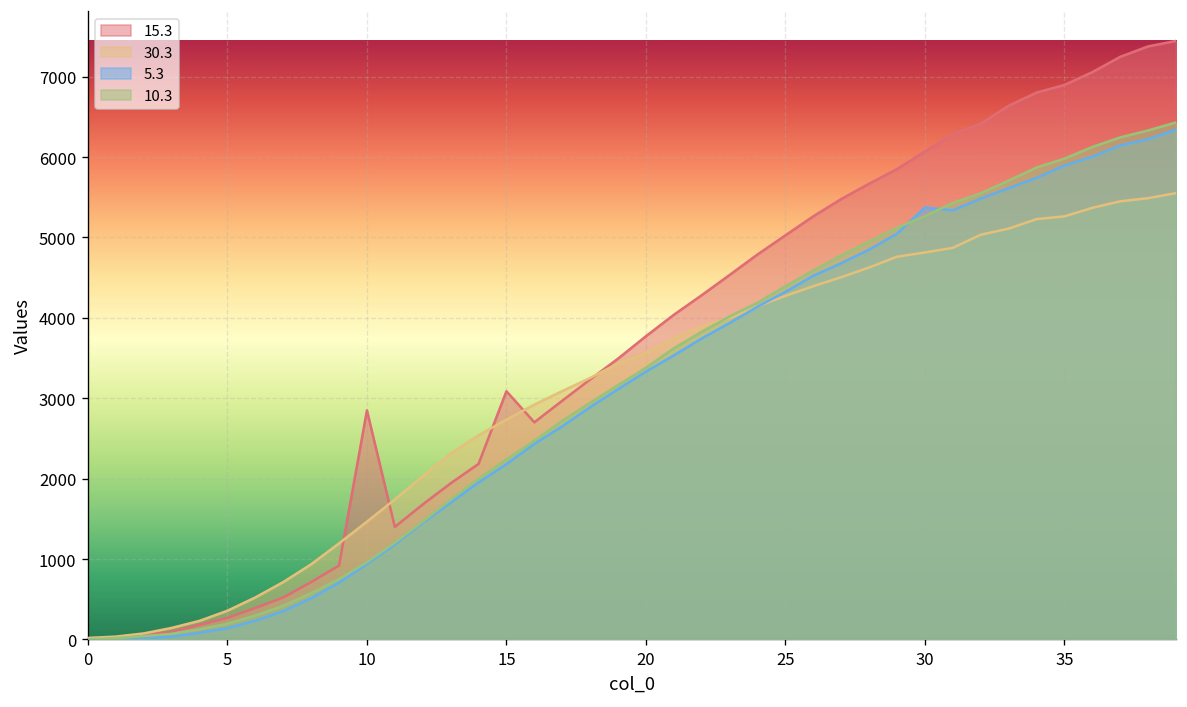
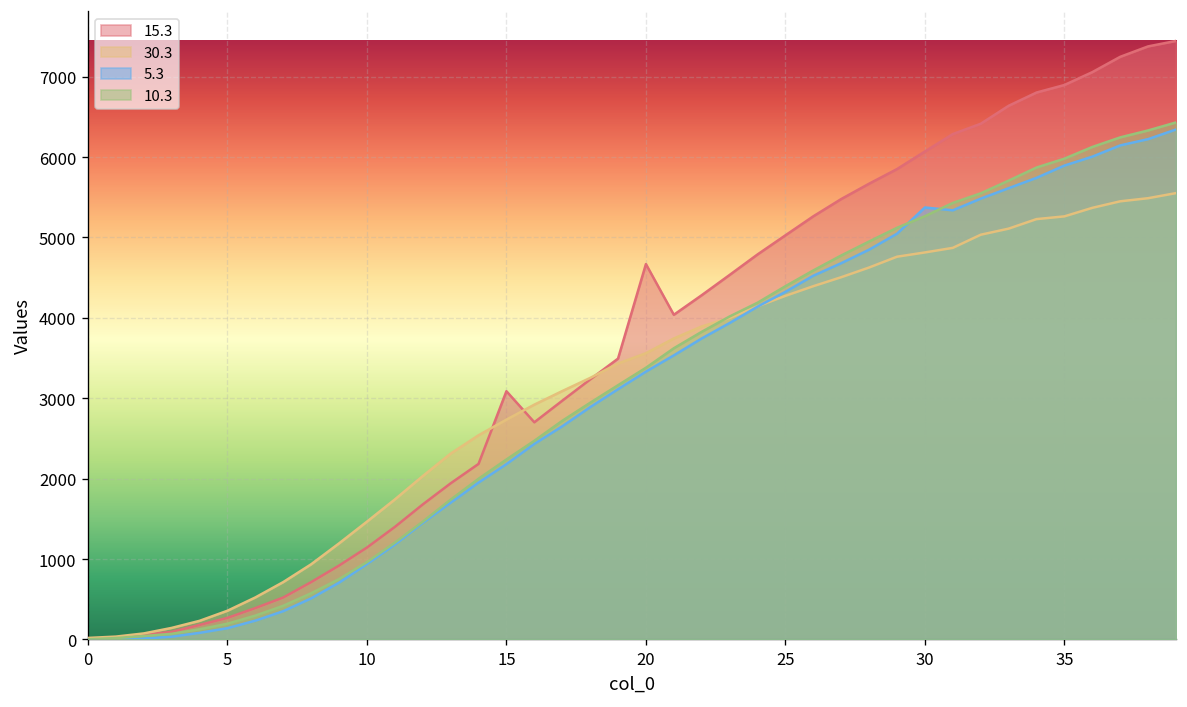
15.3, 10: 2800 -> 1100
15.3, 20: 3800 -> 4700
